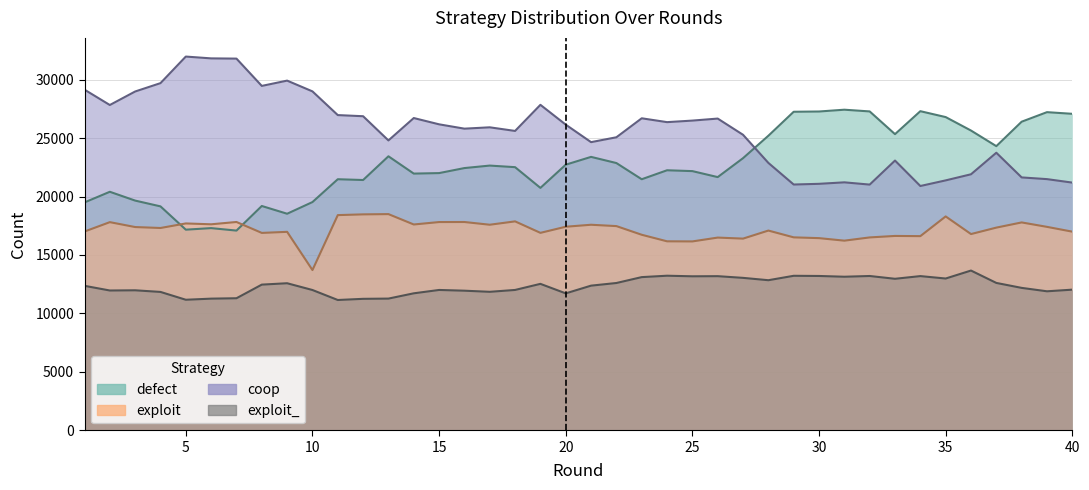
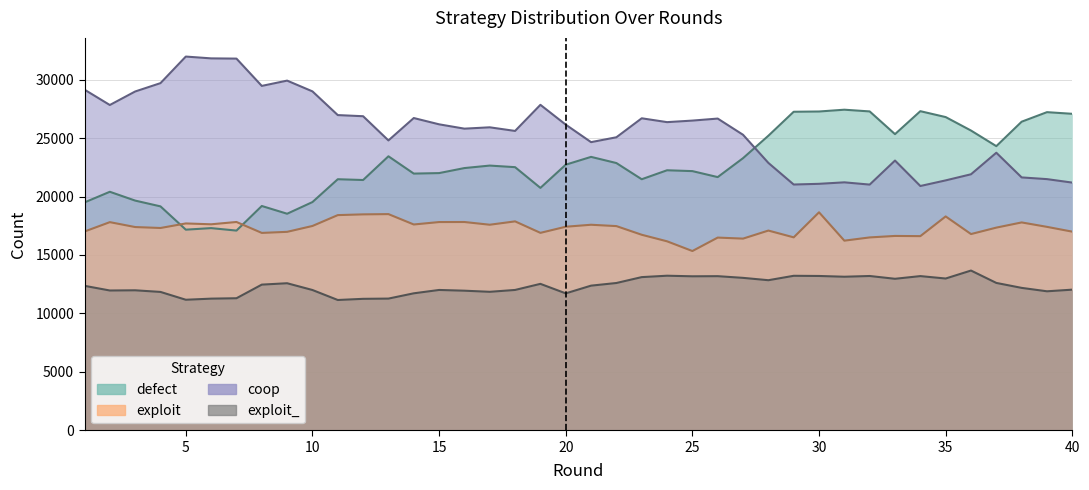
exploit, 10: 13700 -> 17500
exploit, 25: 16200 -> 15300
exploit, 30: 16400 -> 18700
